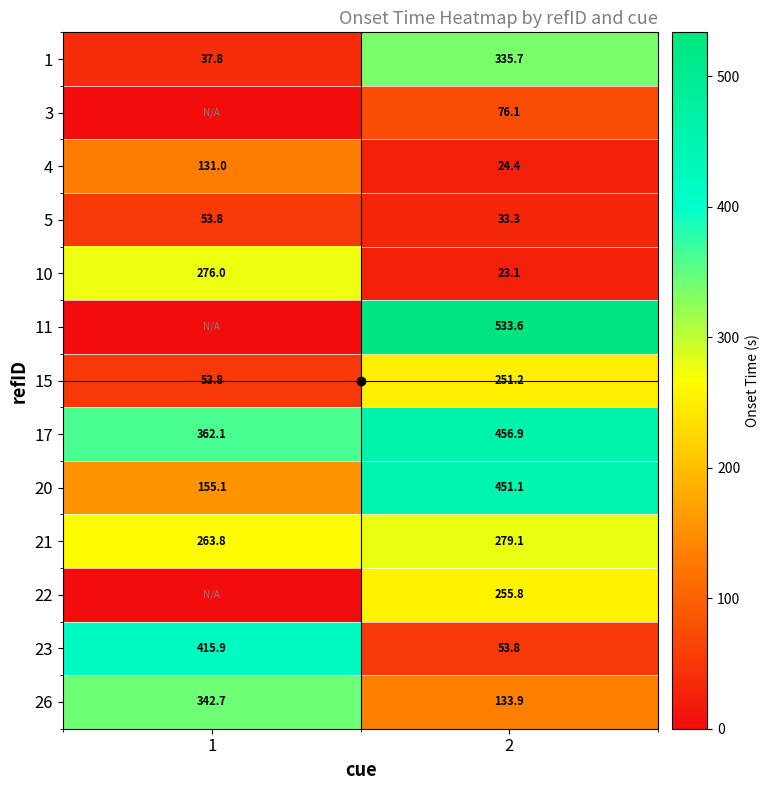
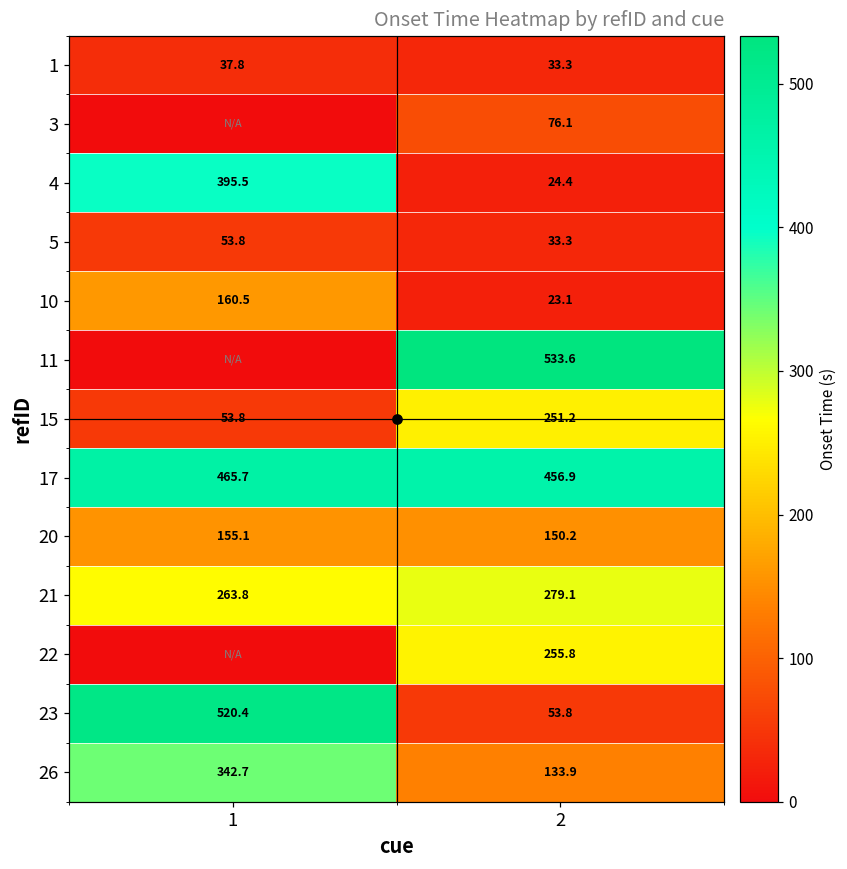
1, 2: 335.7 -> 33.3
4, 1: 131.0 -> 395.5
10, 1: 276.0 -> 160.5
17, 1: 362.1 -> 465.7
20, 2: 451.1 -> 150.2
23, 1: 415.9 -> 520.4
